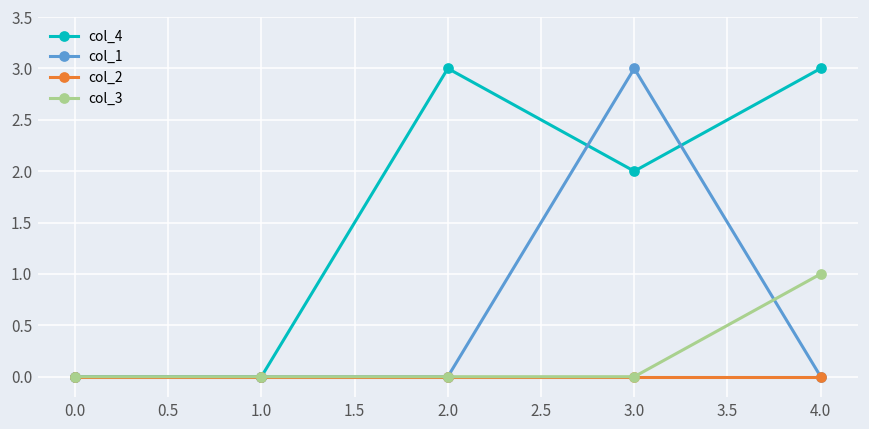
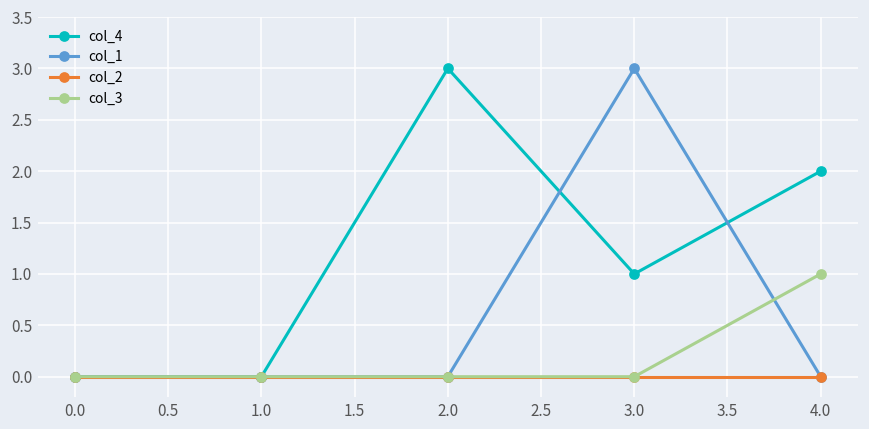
col_4, 3.0: 2 -> 1
col_4, 4.0: 3 -> 2
